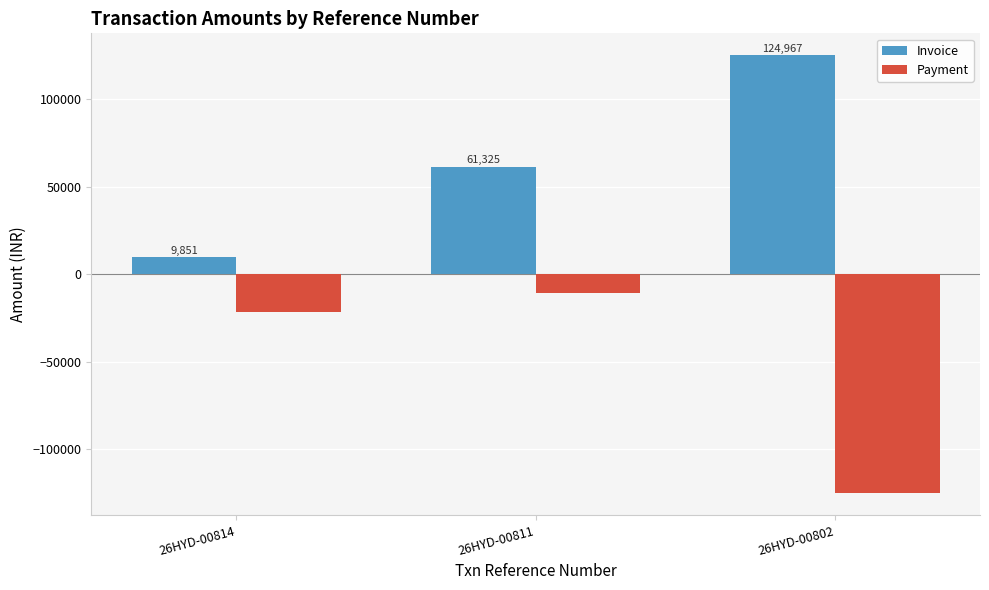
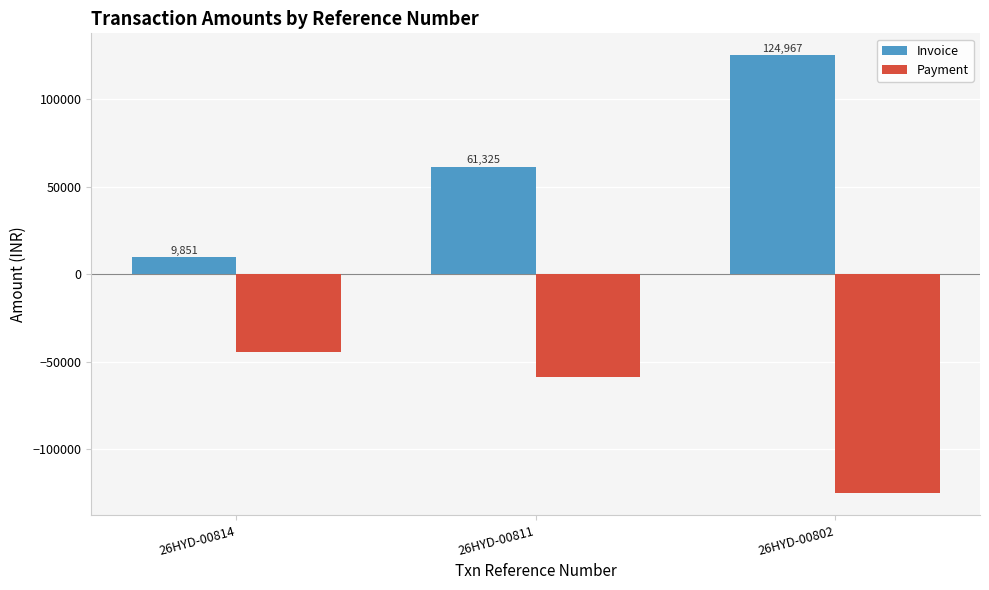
Payment, 26HYD-00814: -22000 -> -45000
Payment, 26HYD-00811: -11000 -> -59000
